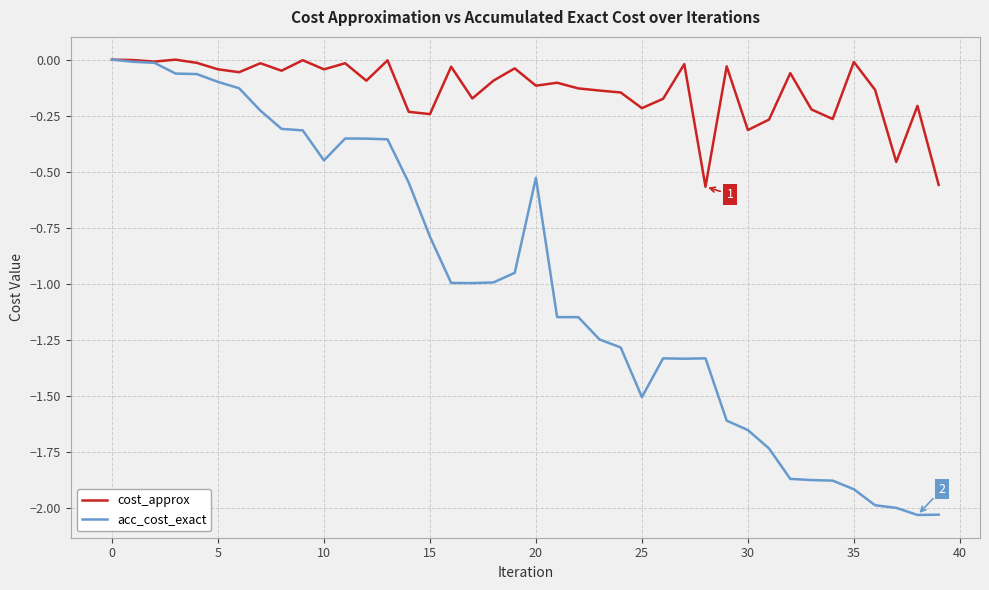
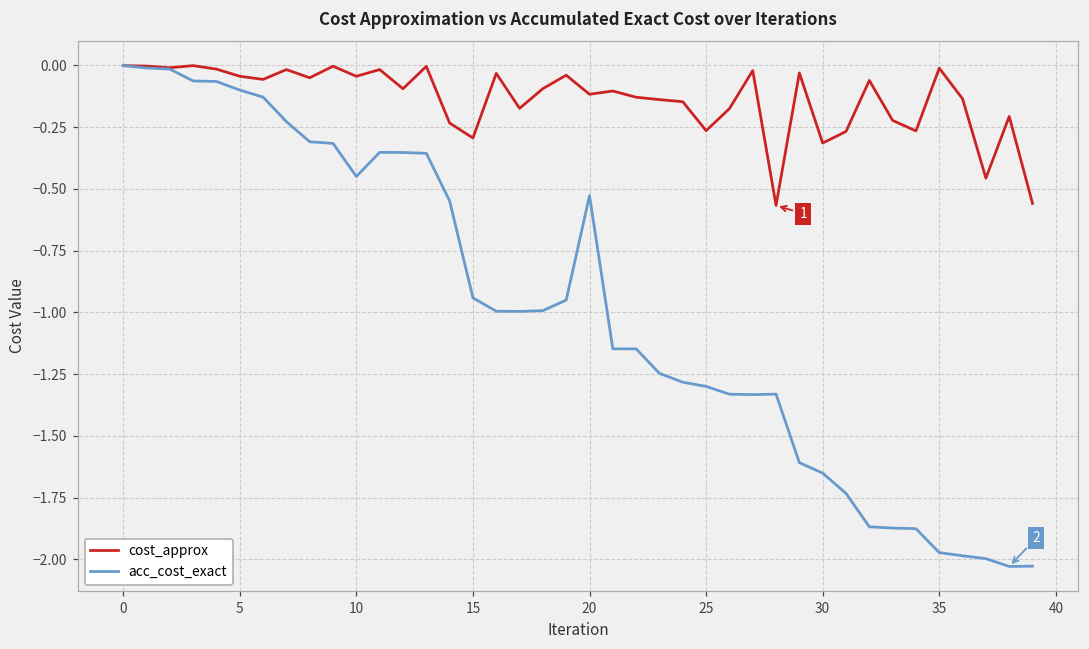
cost_approx, 15: -0.24 -> -0.29
acc_cost_exact, 15: -0.79 -> -0.94
cost_approx, 25: -0.22 -> -0.26
acc_cost_exact, 25: -1.50 -> -1.30
acc_cost_exact, 35: -1.91 -> -1.97
